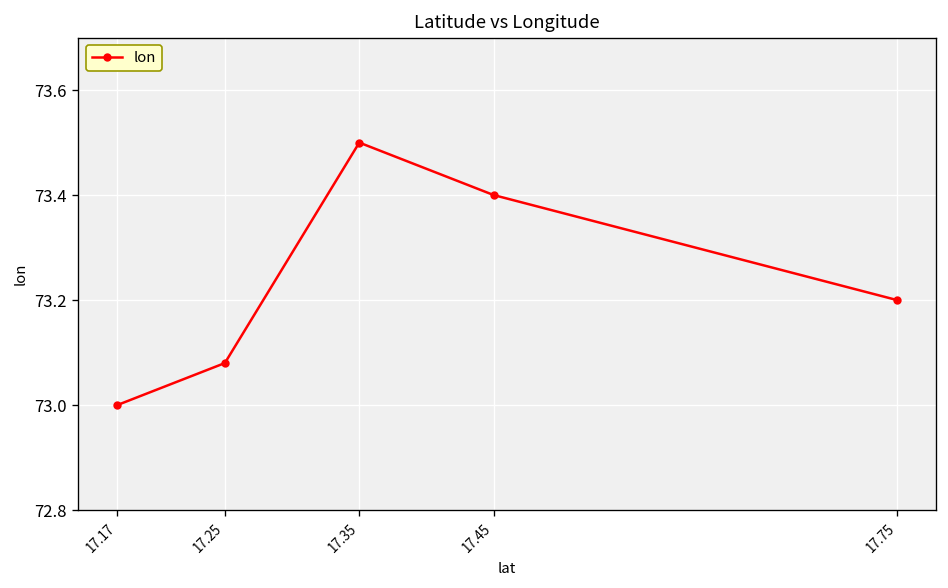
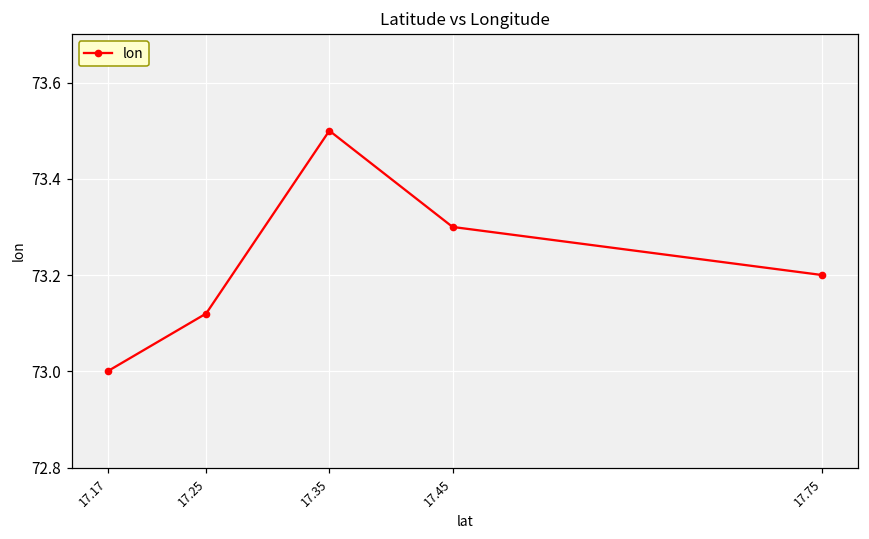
17.25: 73.08 -> 73.12
17.45: 73.4 -> 73.3
